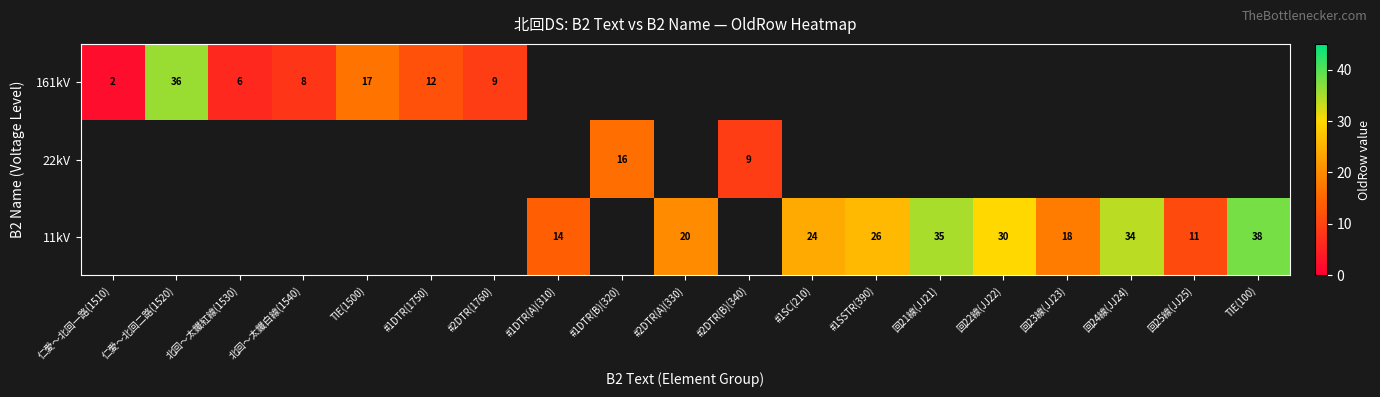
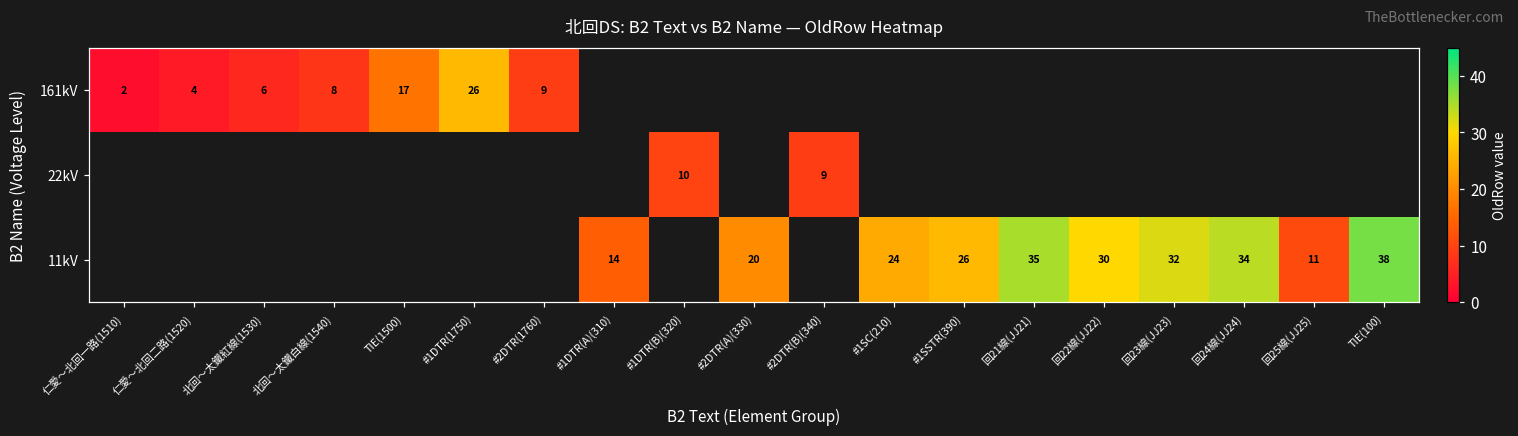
161kV, 仁愛～北回二路(1520): 36 -> 4
161kV, #1DTR(1750): 12 -> 26
22kV, #1DTR(B)(320): 16 -> 10
11kV, 回23線(JJ23): 18 -> 32
